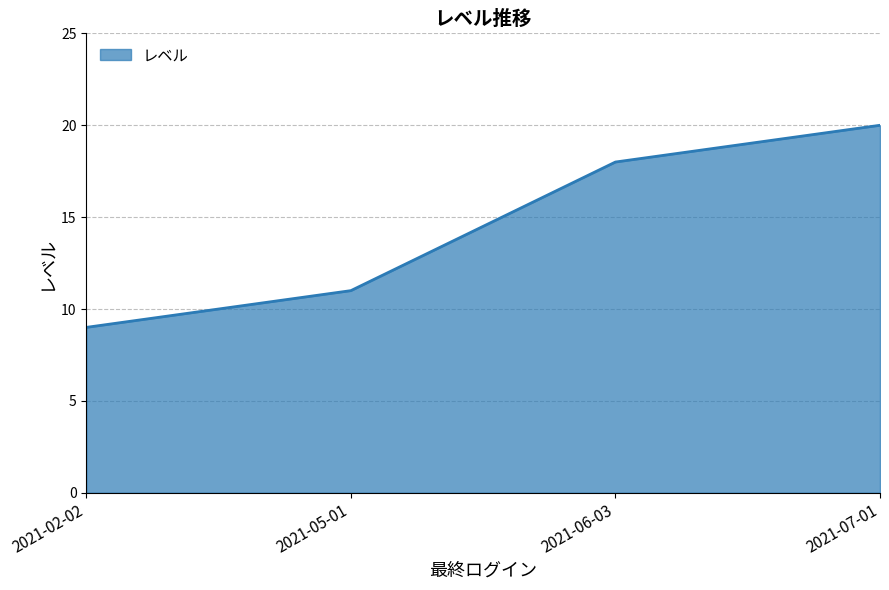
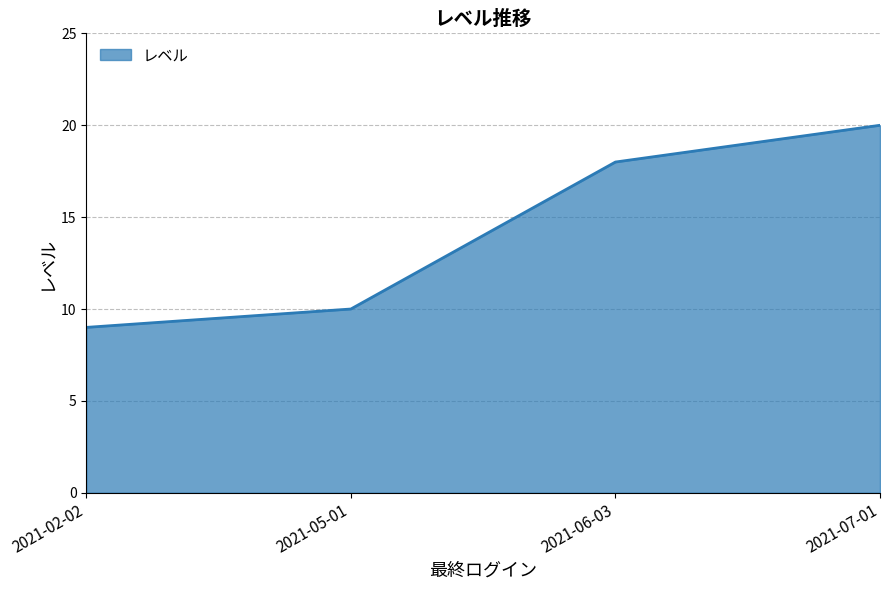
2021-05-01: 11 -> 10
